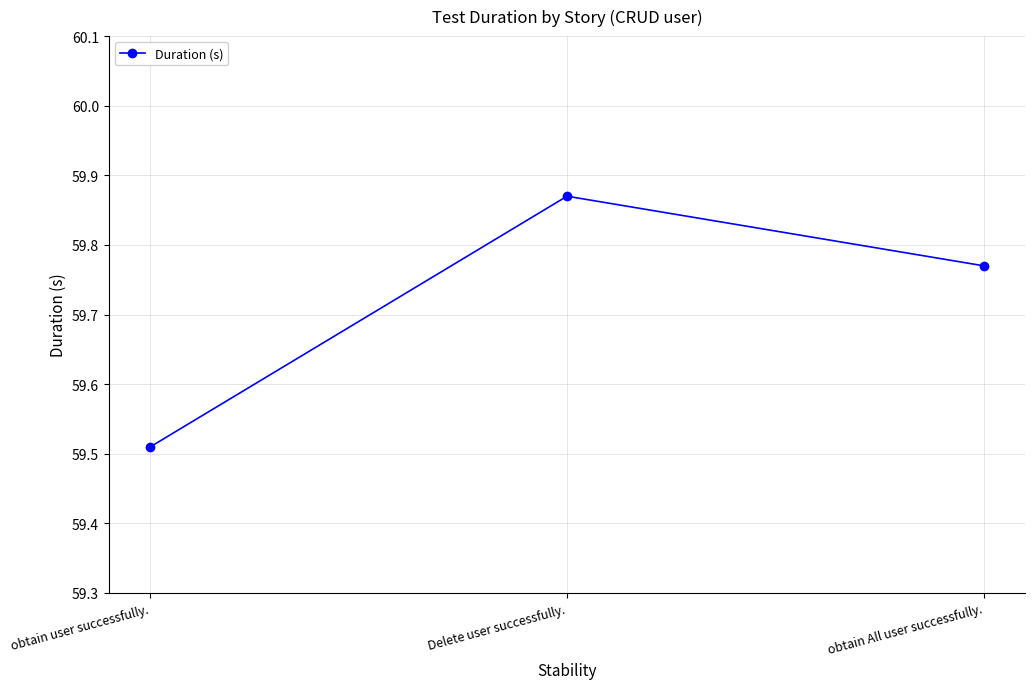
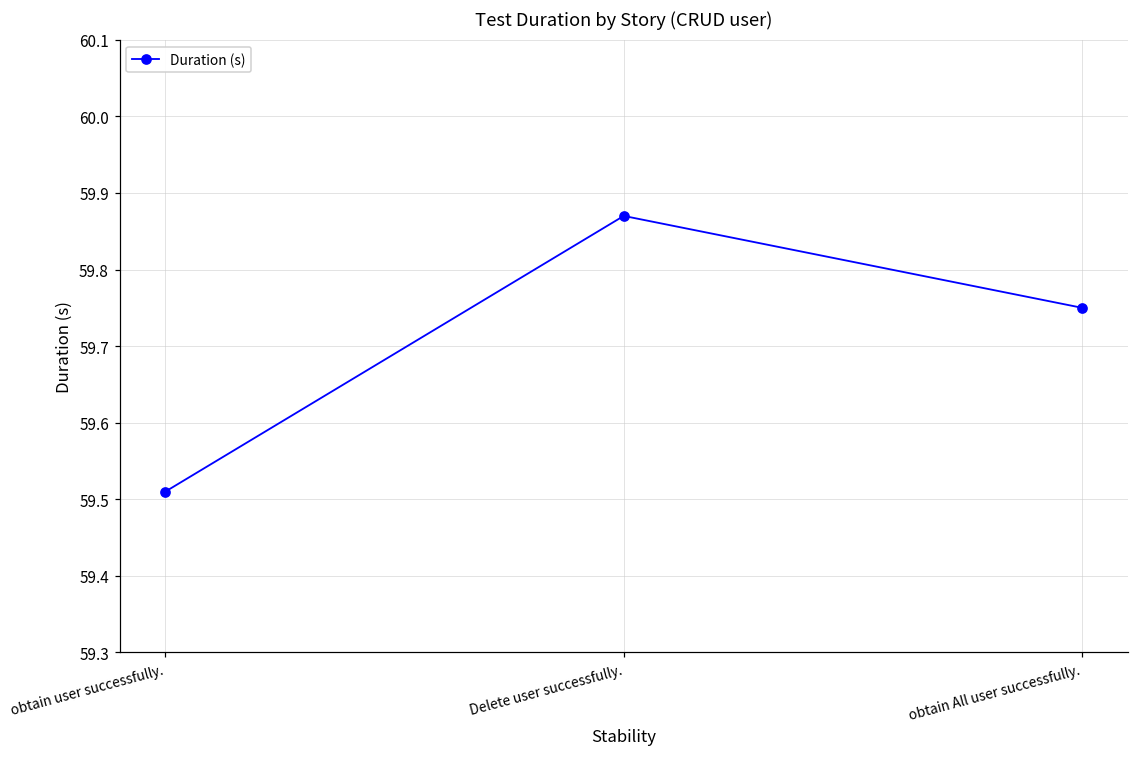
obtain All user successfully.: 59.77 -> 59.75
